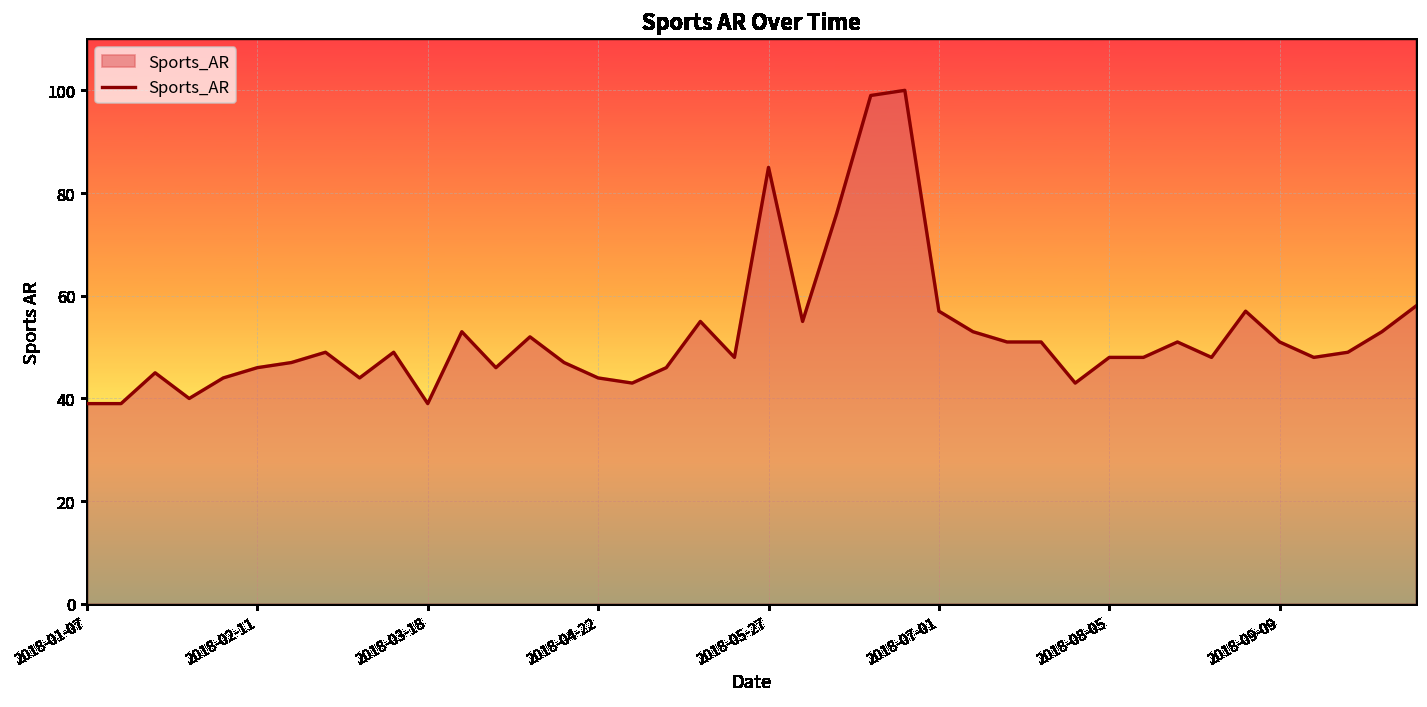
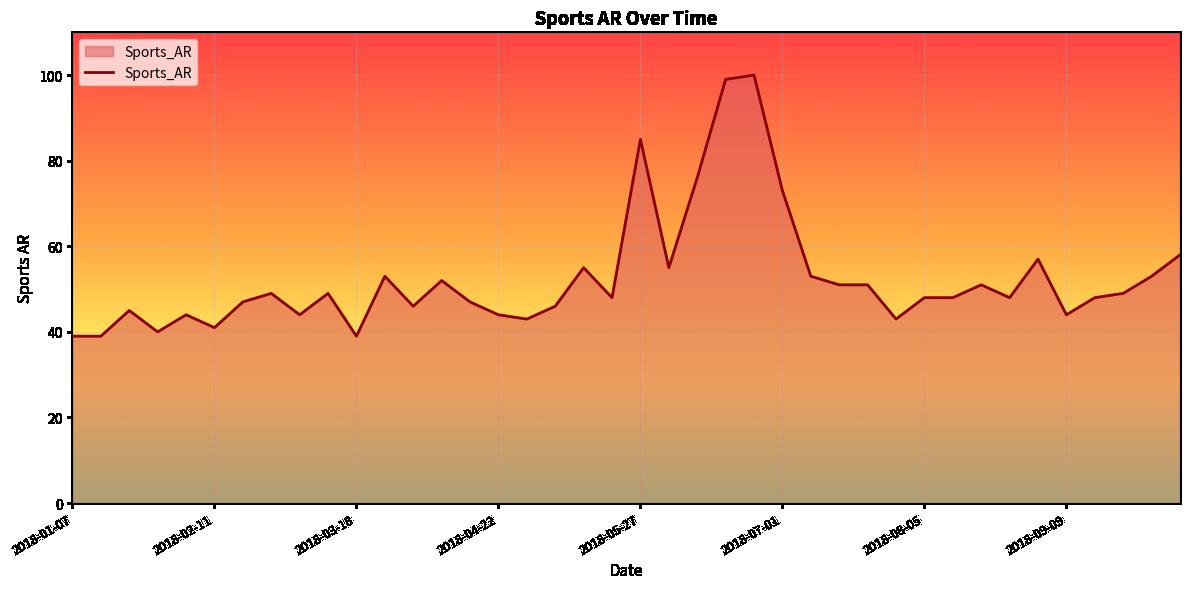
2018-02-11: 46 -> 41
2018-07-01: 57 -> 73
2018-09-09: 51 -> 44
